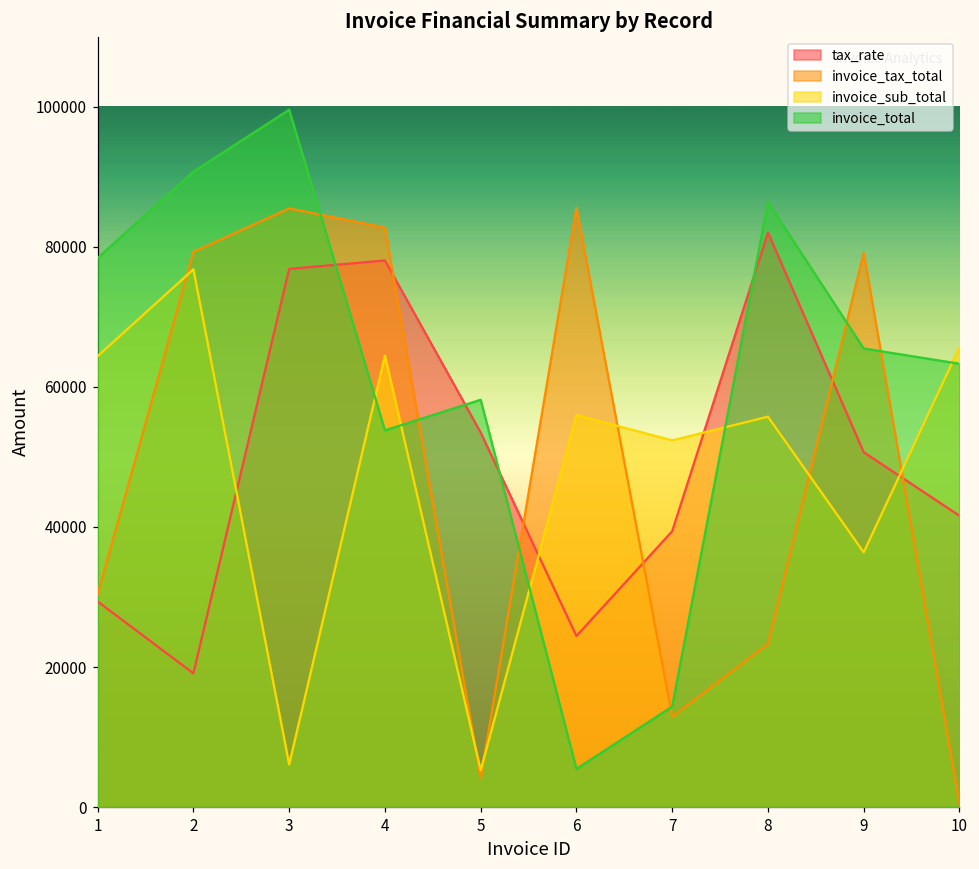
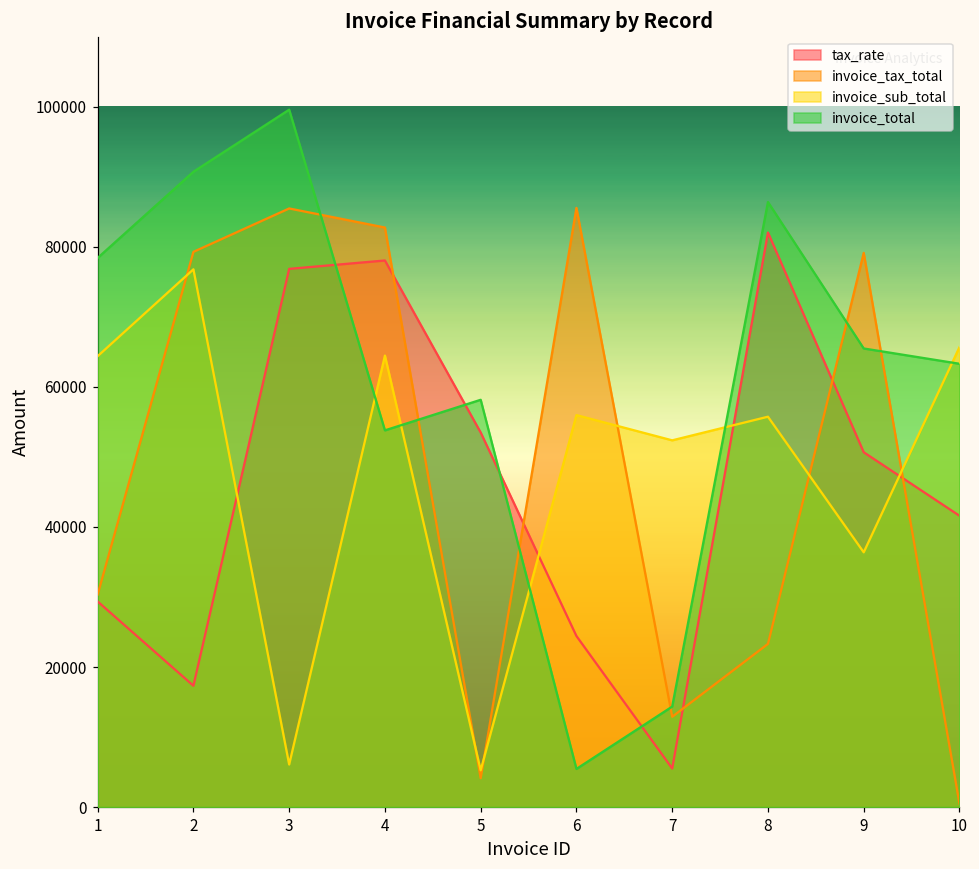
tax_rate, 2: 19000 -> 17000
tax_rate, 7: 39000 -> 6000
